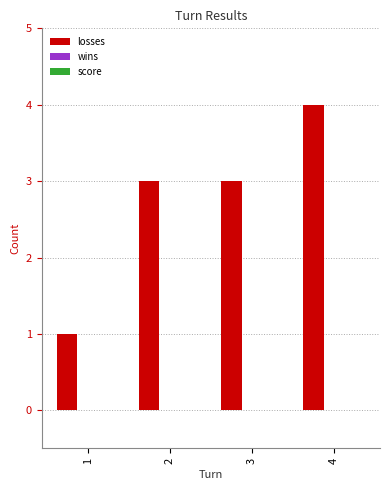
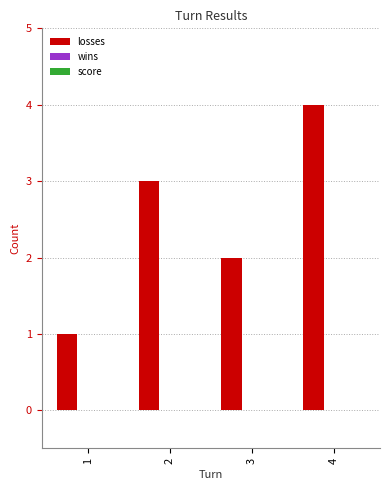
losses, 3: 3 -> 2
